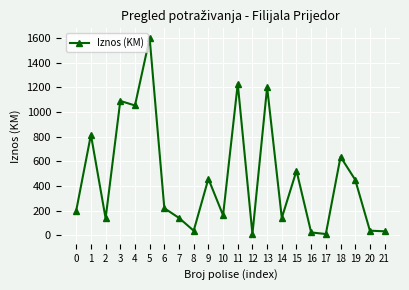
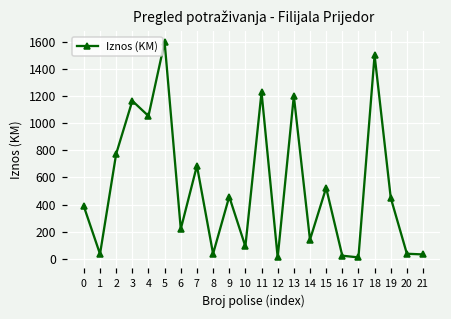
0: 200 -> 390
1: 820 -> 30
2: 140 -> 770
3: 1090 -> 1170
7: 140 -> 690
10: 160 -> 90
18: 640 -> 1500
